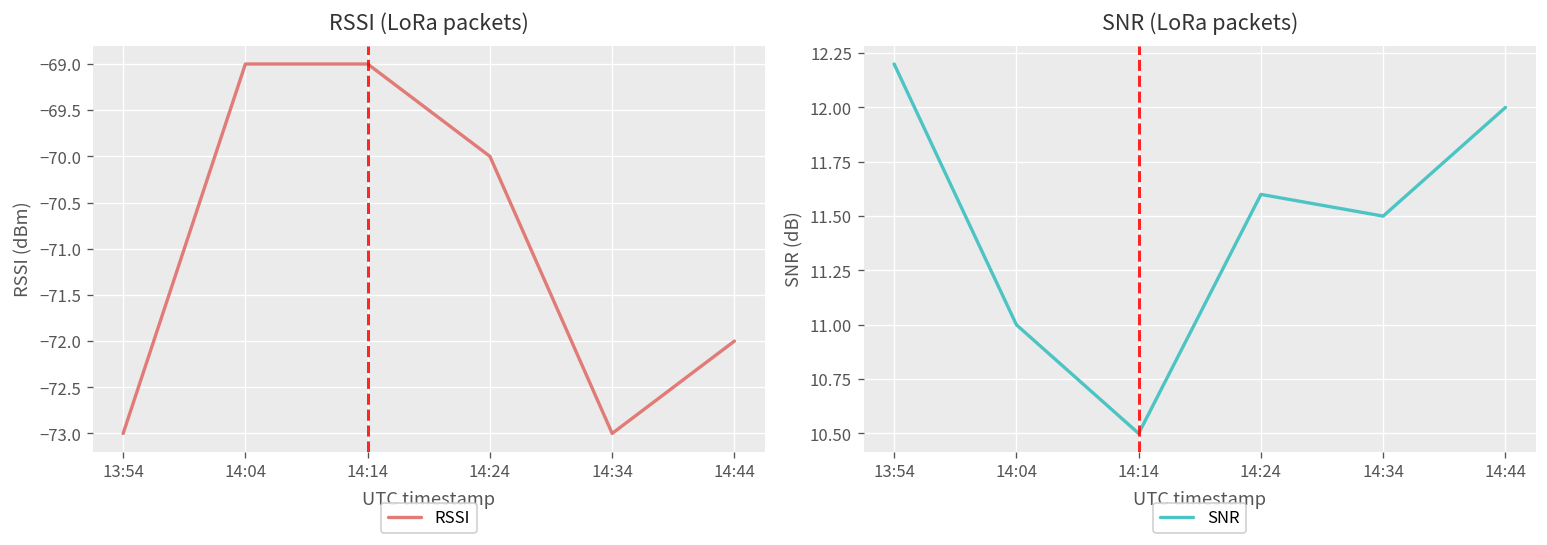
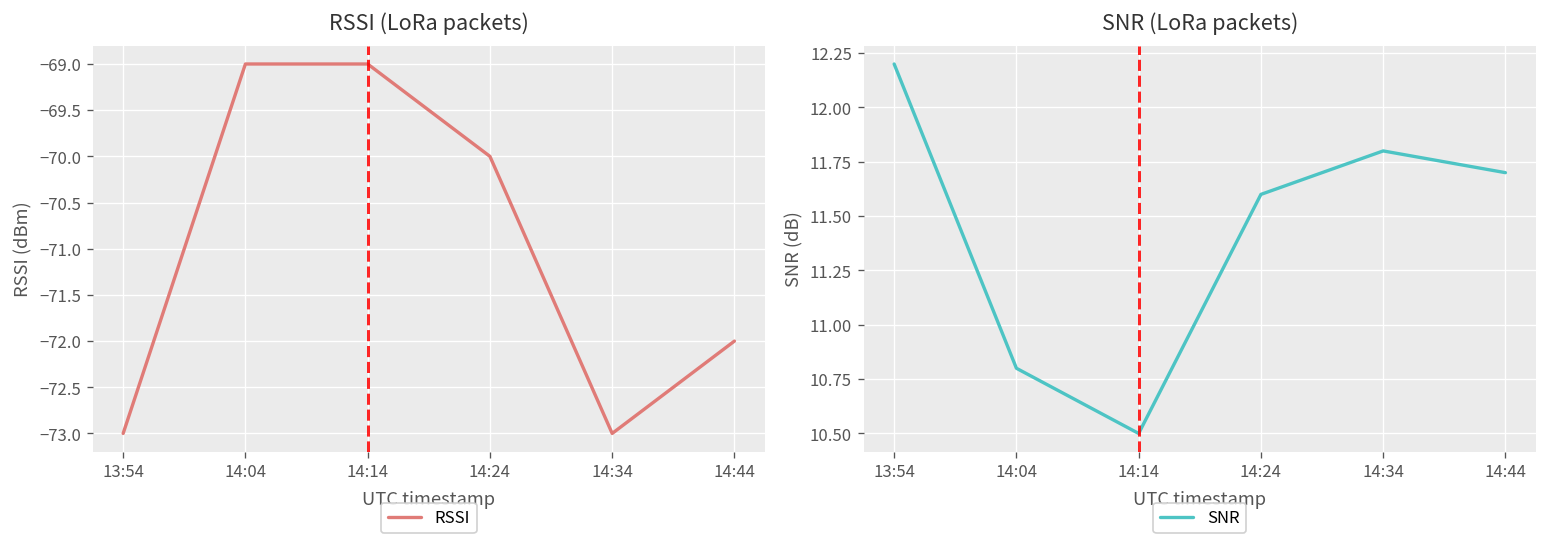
SNR (LoRa packets), 14:04: 11.0 -> 10.8
SNR (LoRa packets), 14:34: 11.5 -> 11.8
SNR (LoRa packets), 14:44: 12.0 -> 11.7
